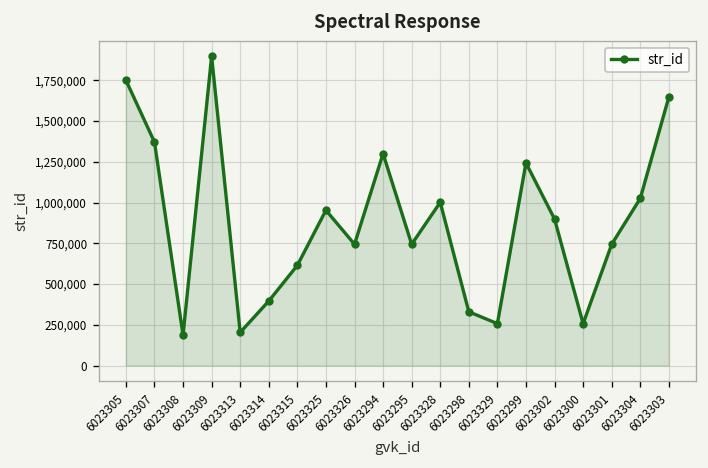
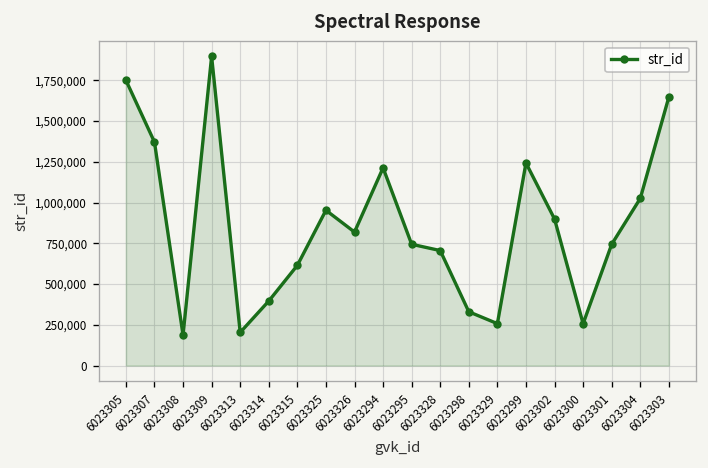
6023326: 740,000 -> 820,000
6023294: 1,300,000 -> 1,210,000
6023328: 1,000,000 -> 710,000
